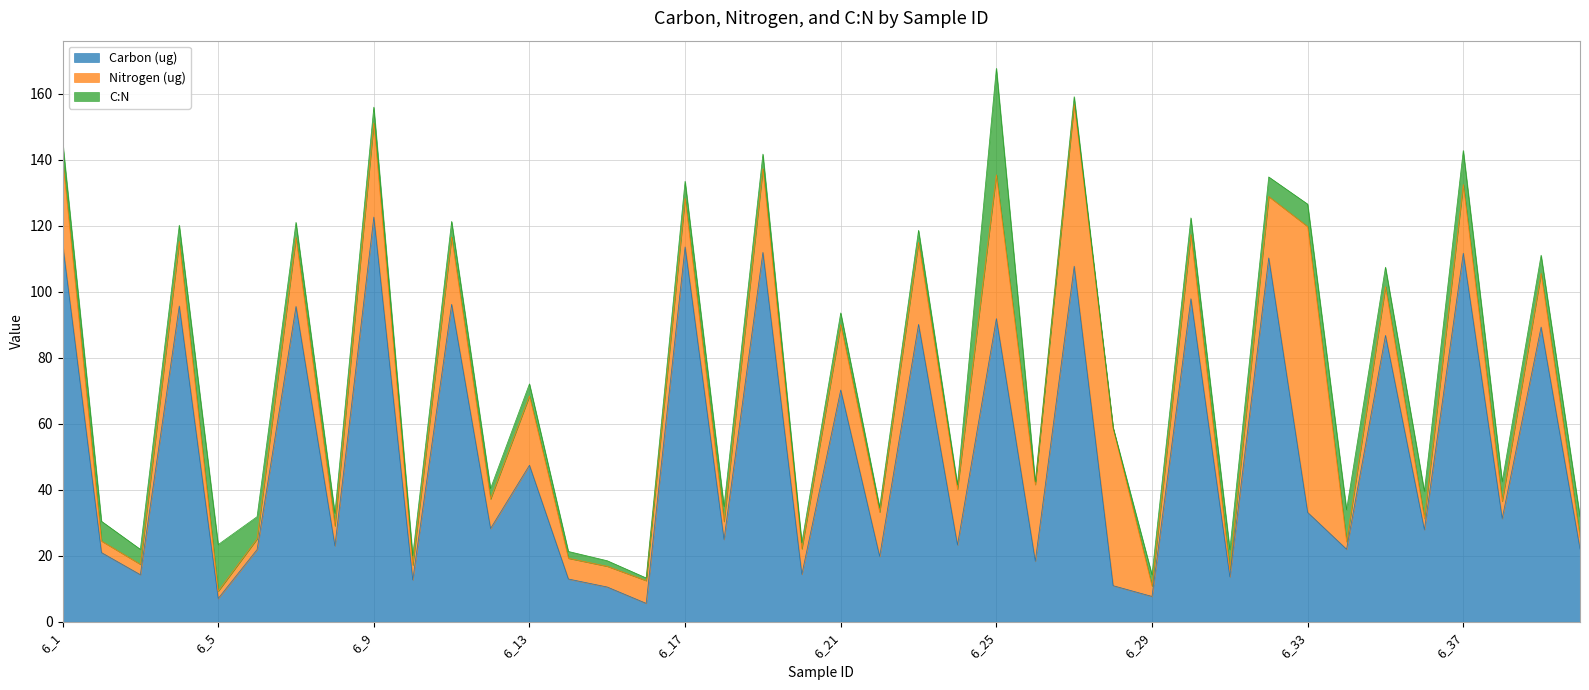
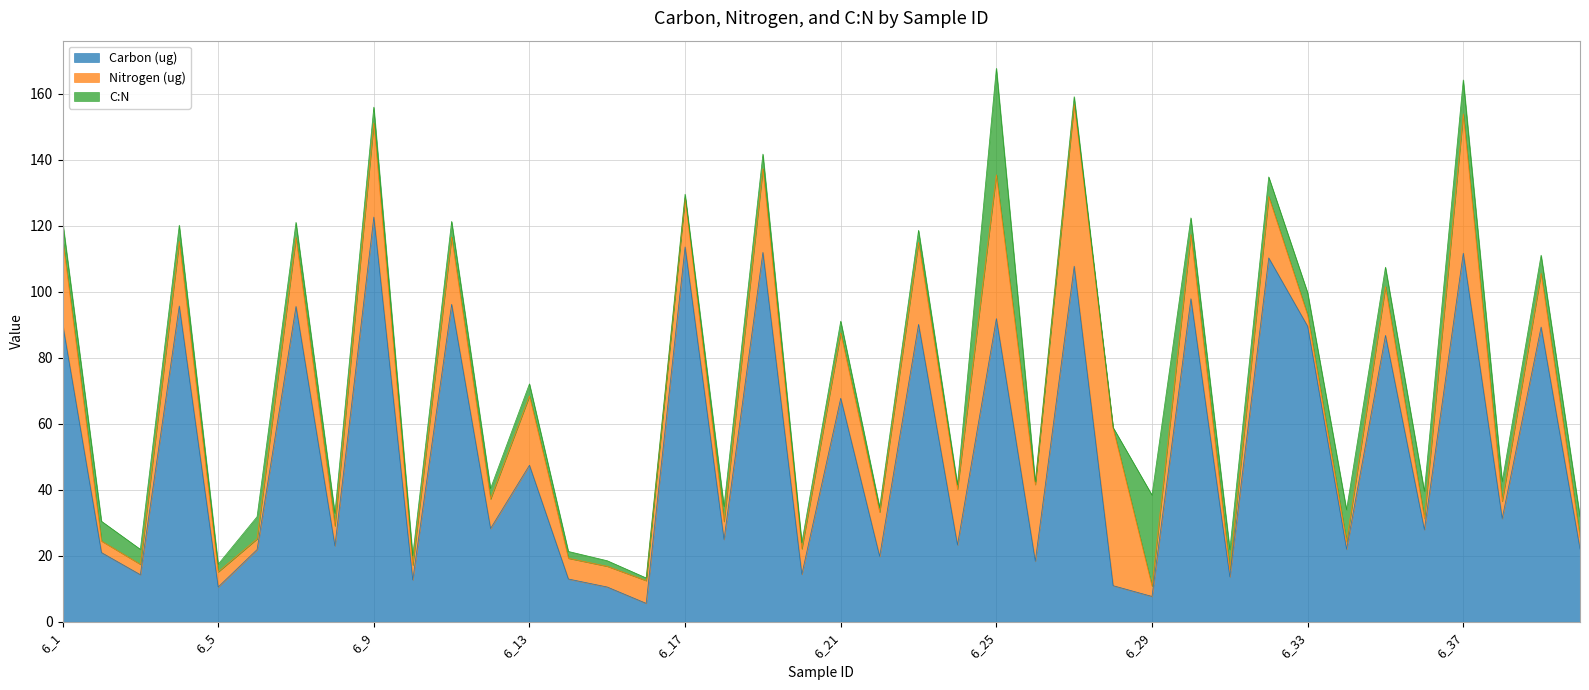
Carbon (ug), 6_1: 115 -> 90
Carbon (ug), 6_5: 7 -> 11
Nitrogen (ug), 6_5: 2 -> 5
C:N, 6_5: 14 -> 2
C:N, 6_17: 5 -> 1
Carbon (ug), 6_21: 70 -> 68
C:N, 6_29: 3 -> 28
Carbon (ug), 6_33: 33 -> 89
Nitrogen (ug), 6_33: 87 -> 3
Nitrogen (ug), 6_37: 21 -> 42
